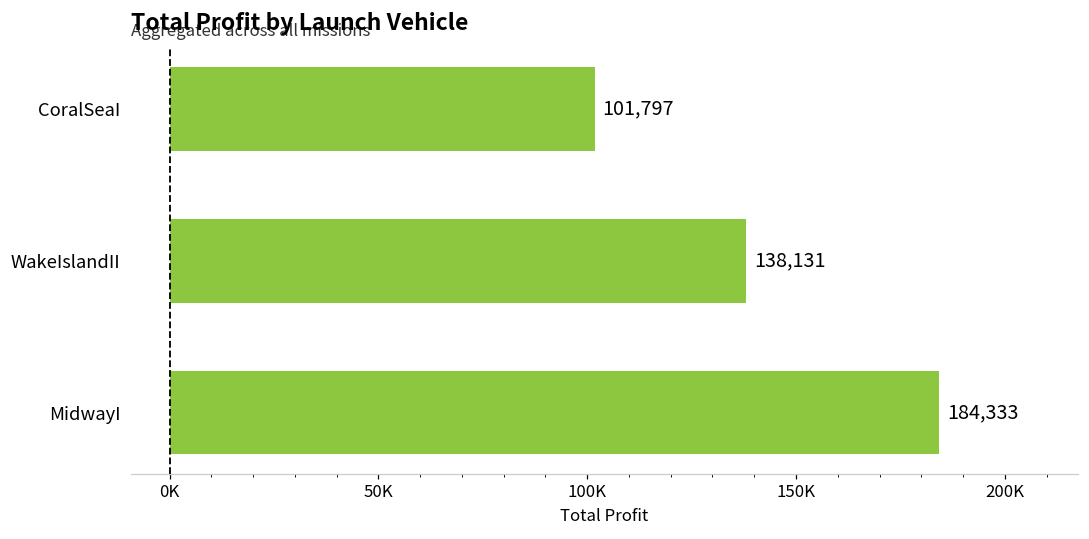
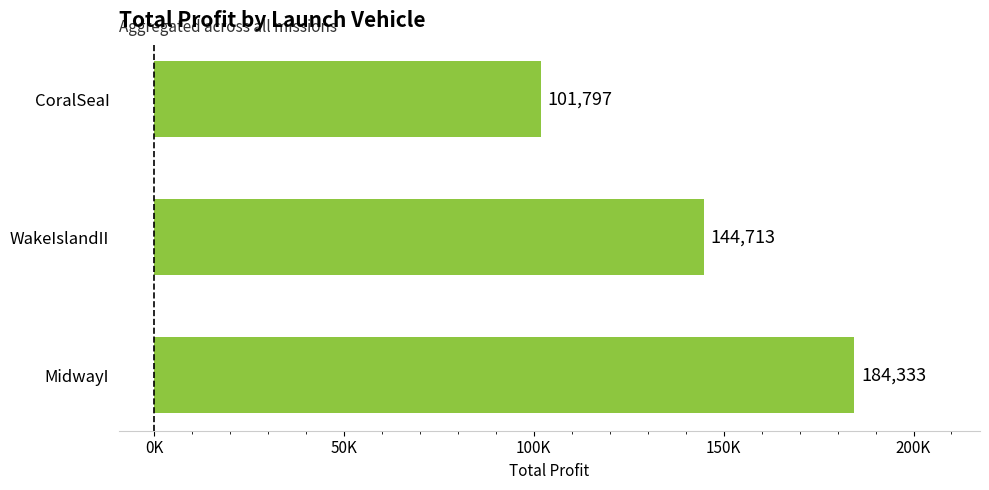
WakeIslandII: 138,131 -> 144,713
